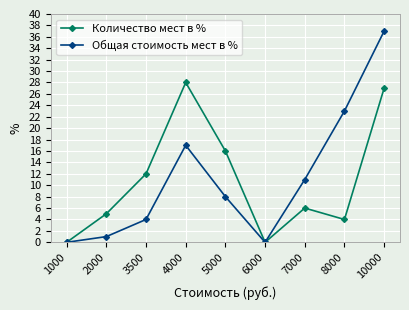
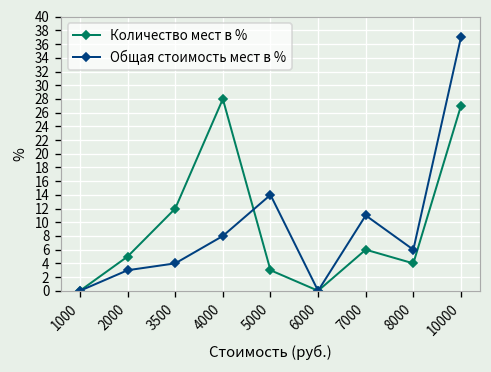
Общая стоимость мест в %, 2000: 1 -> 3
Общая стоимость мест в %, 4000: 17 -> 8
Количество мест в %, 5000: 16 -> 3
Общая стоимость мест в %, 5000: 8 -> 14
Общая стоимость мест в %, 8000: 23 -> 6
